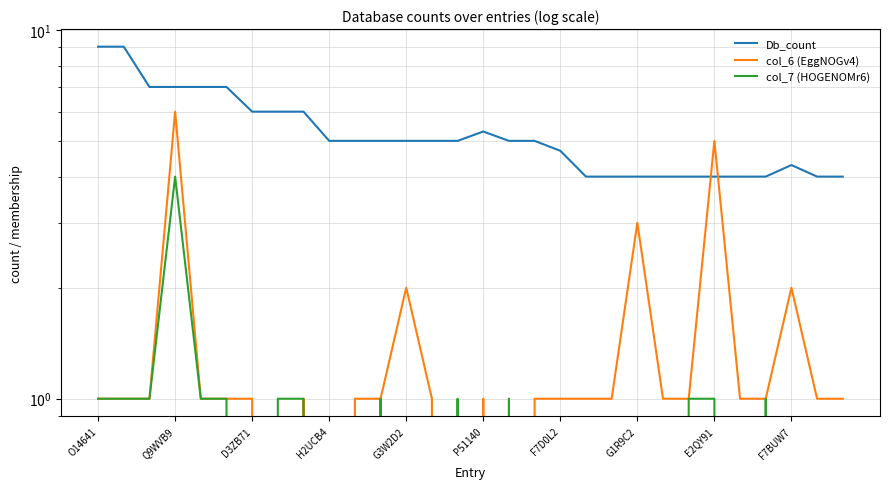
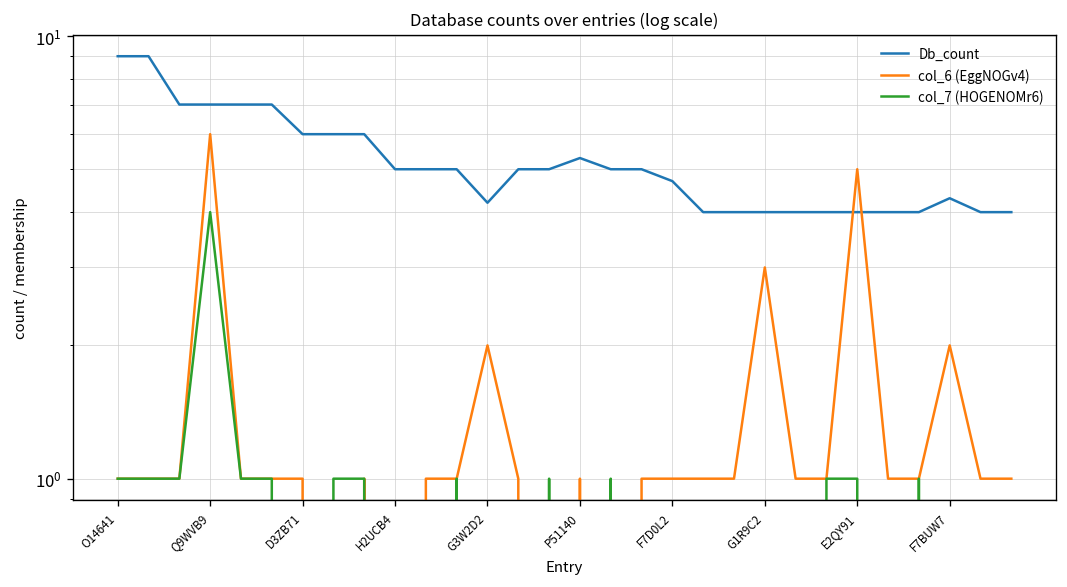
Db_count, G3W2D2: 5.0 -> 4.2
